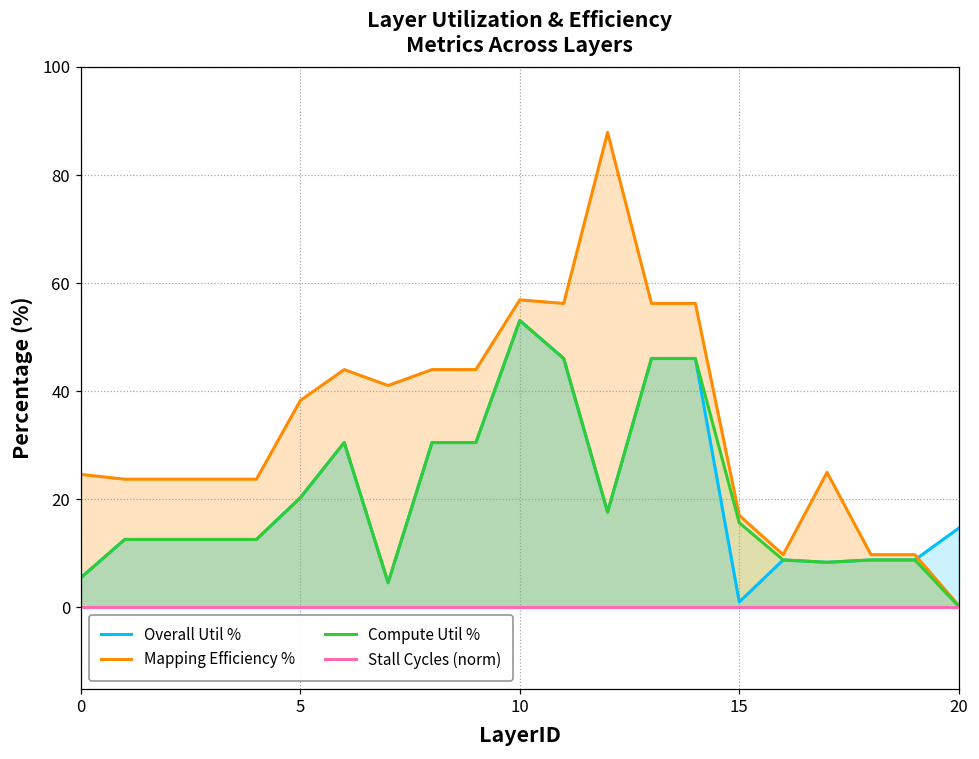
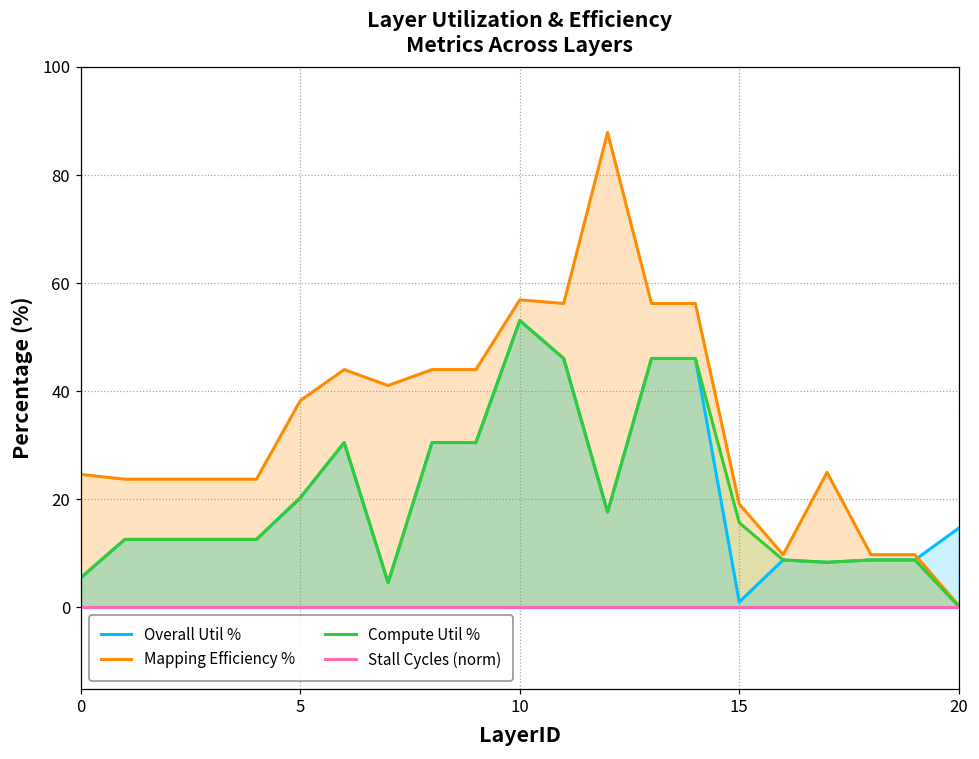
Mapping Efficiency %, 15: 17 -> 19
